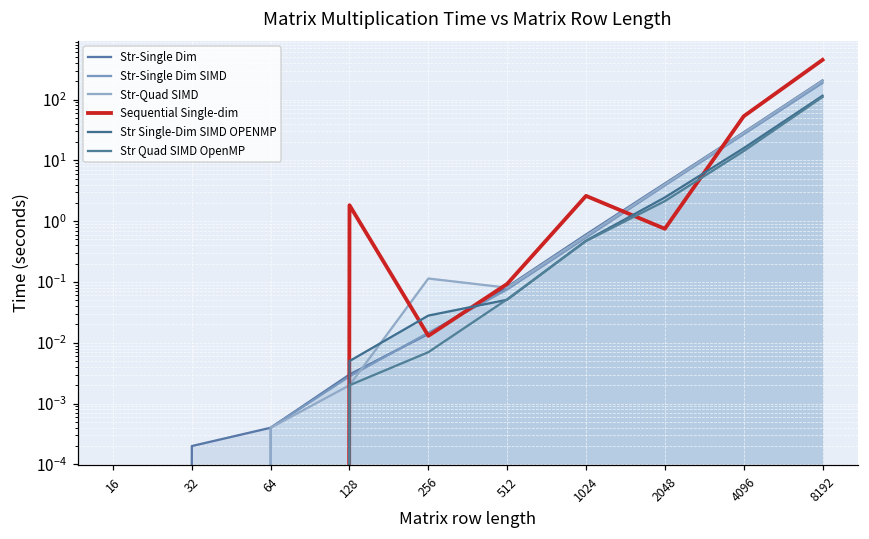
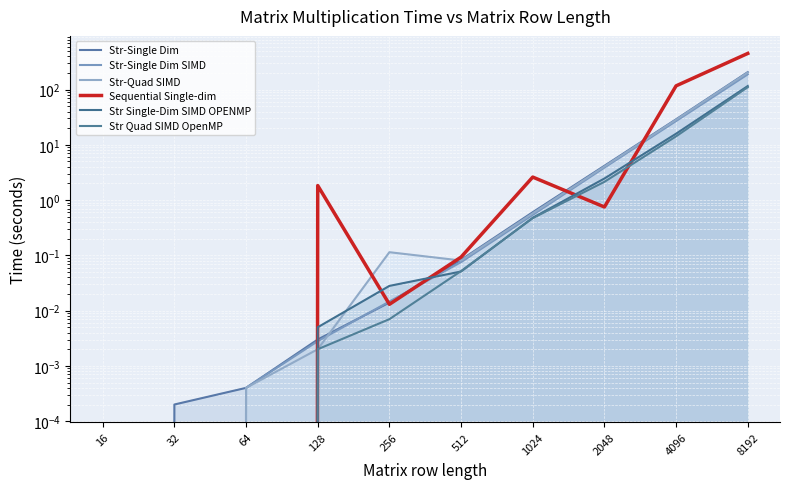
Sequential Single-dim, 4096: 50 -> 120
